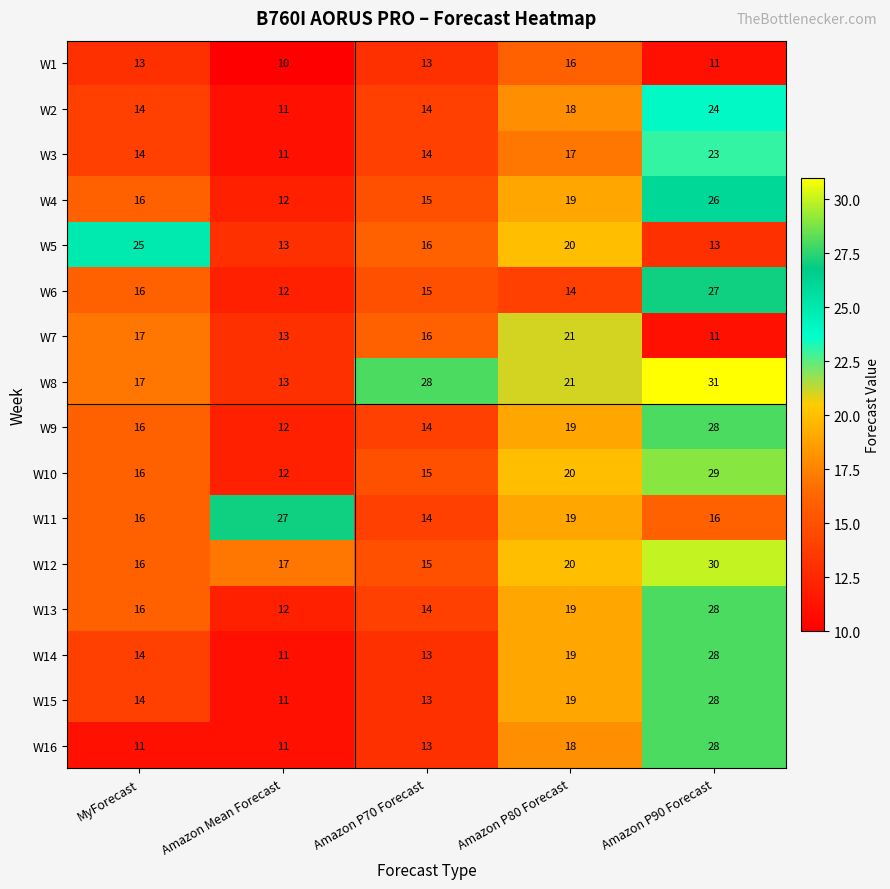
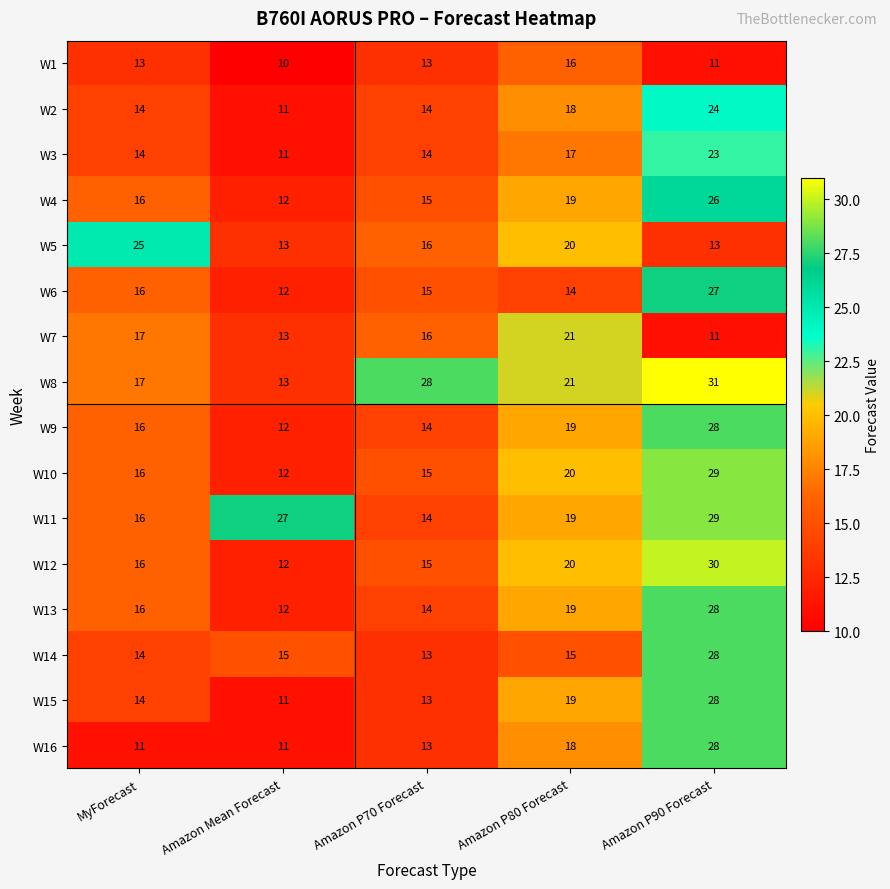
W11, Amazon P90 Forecast: 16 -> 29
W12, Amazon Mean Forecast: 17 -> 12
W14, Amazon Mean Forecast: 11 -> 15
W14, Amazon P80 Forecast: 19 -> 15
